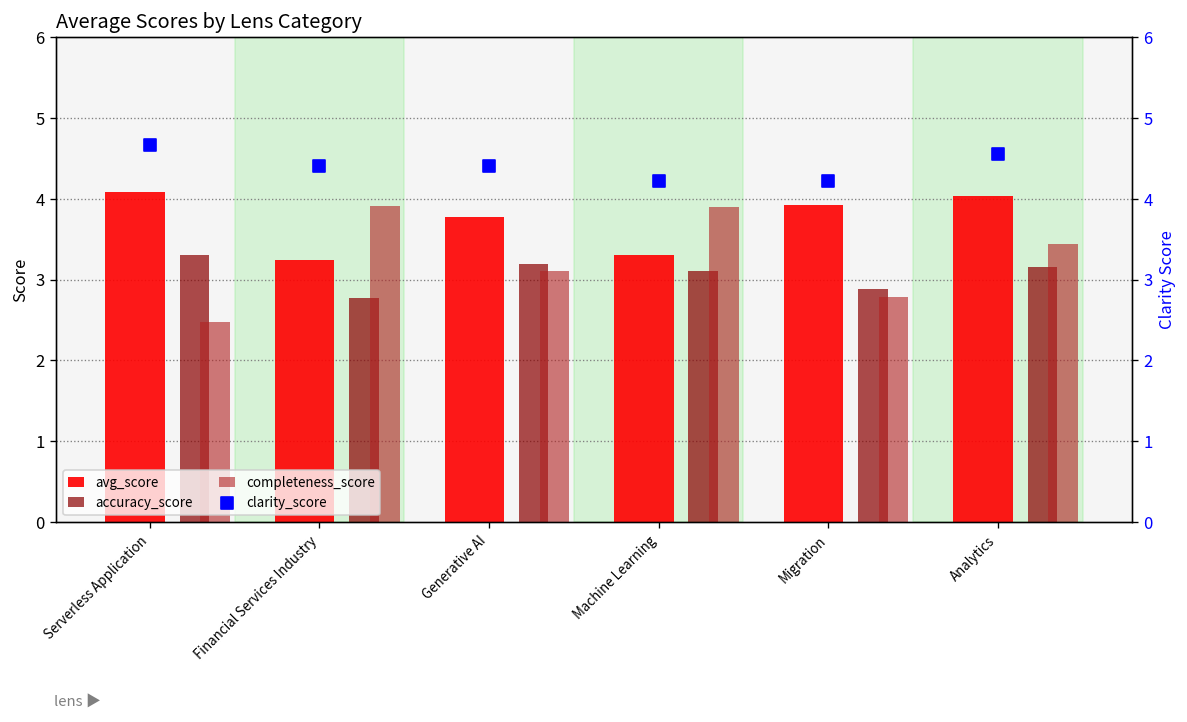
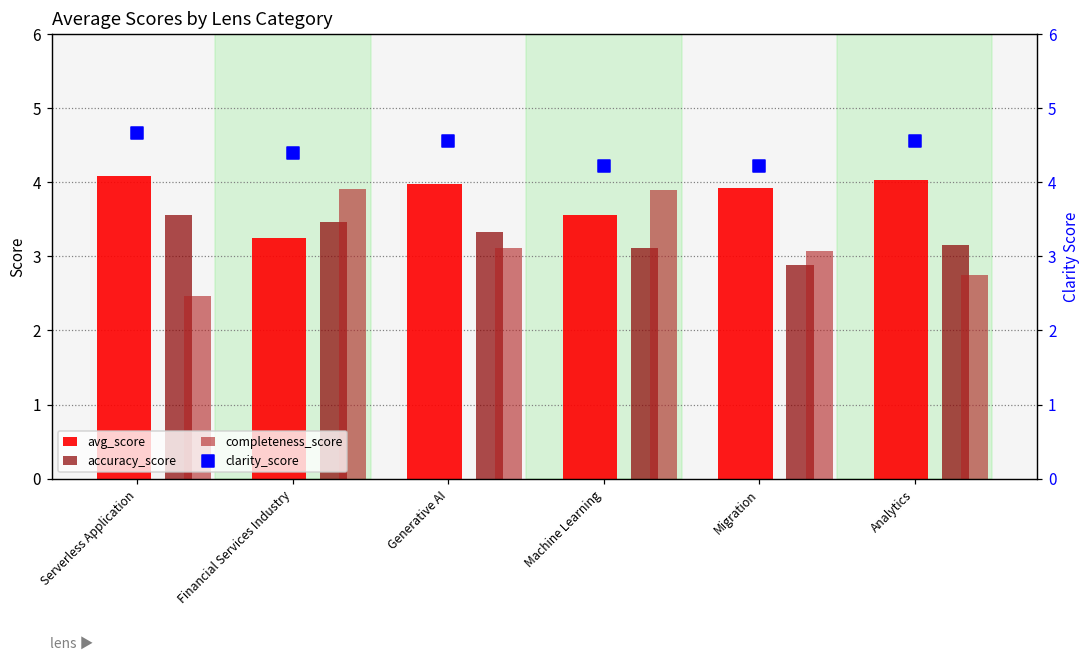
accuracy_score, Serverless Application: 3.3 -> 3.6
accuracy_score, Financial Services Industry: 2.8 -> 3.5
avg_score, Generative AI: 3.8 -> 4.0
accuracy_score, Generative AI: 3.2 -> 3.3
avg_score, Machine Learning: 3.3 -> 3.6
completeness_score, Migration: 2.8 -> 3.1
completeness_score, Analytics: 3.4 -> 2.8
clarity_score, Generative AI: 4.4 -> 4.6
